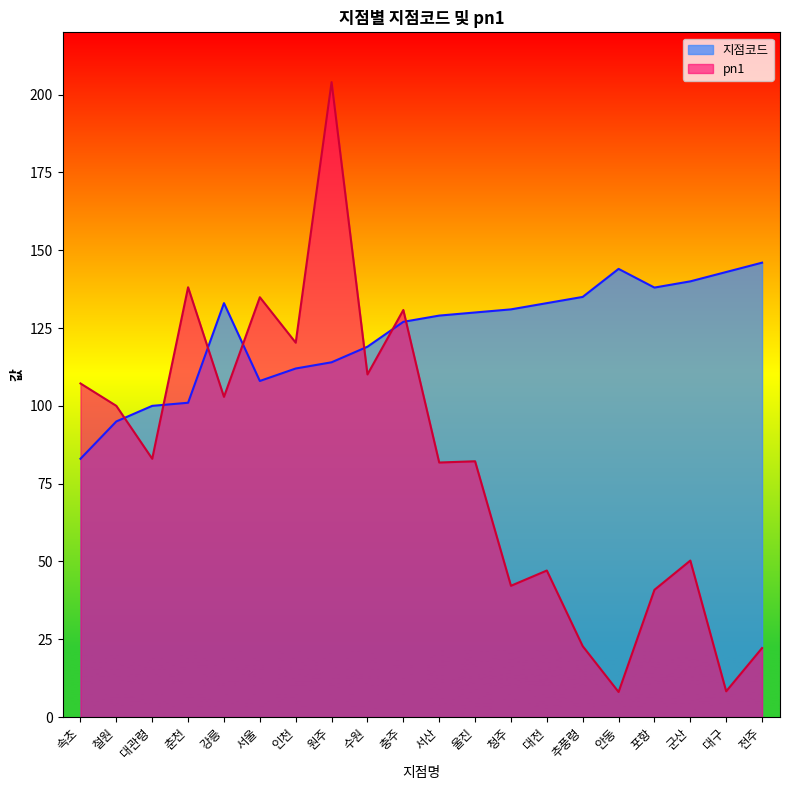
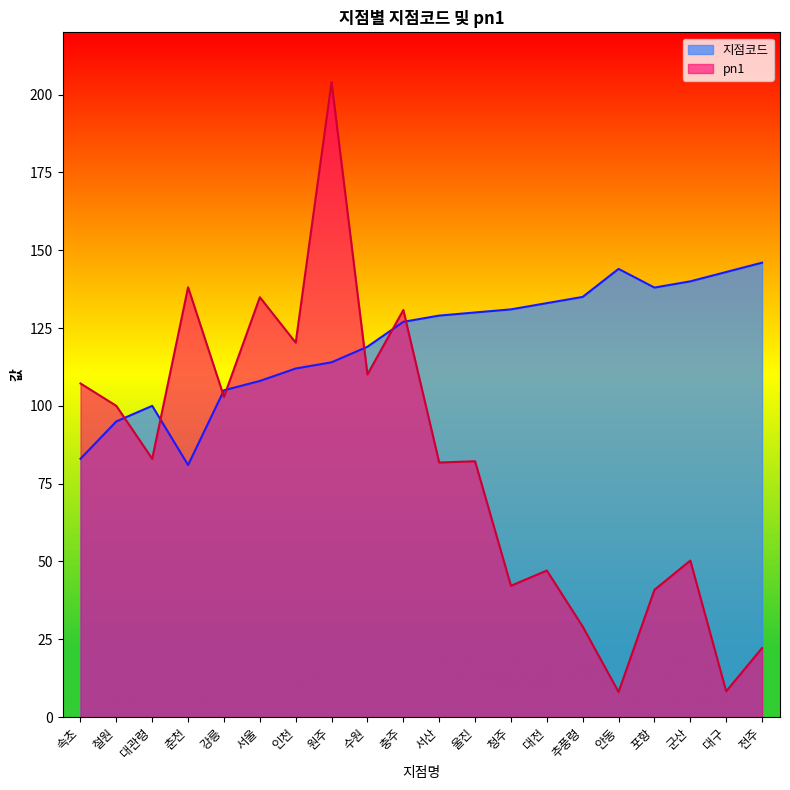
지점코드, 춘천: 101 -> 81
지점코드, 강릉: 133 -> 105
pn1, 추풍령: 23 -> 29
